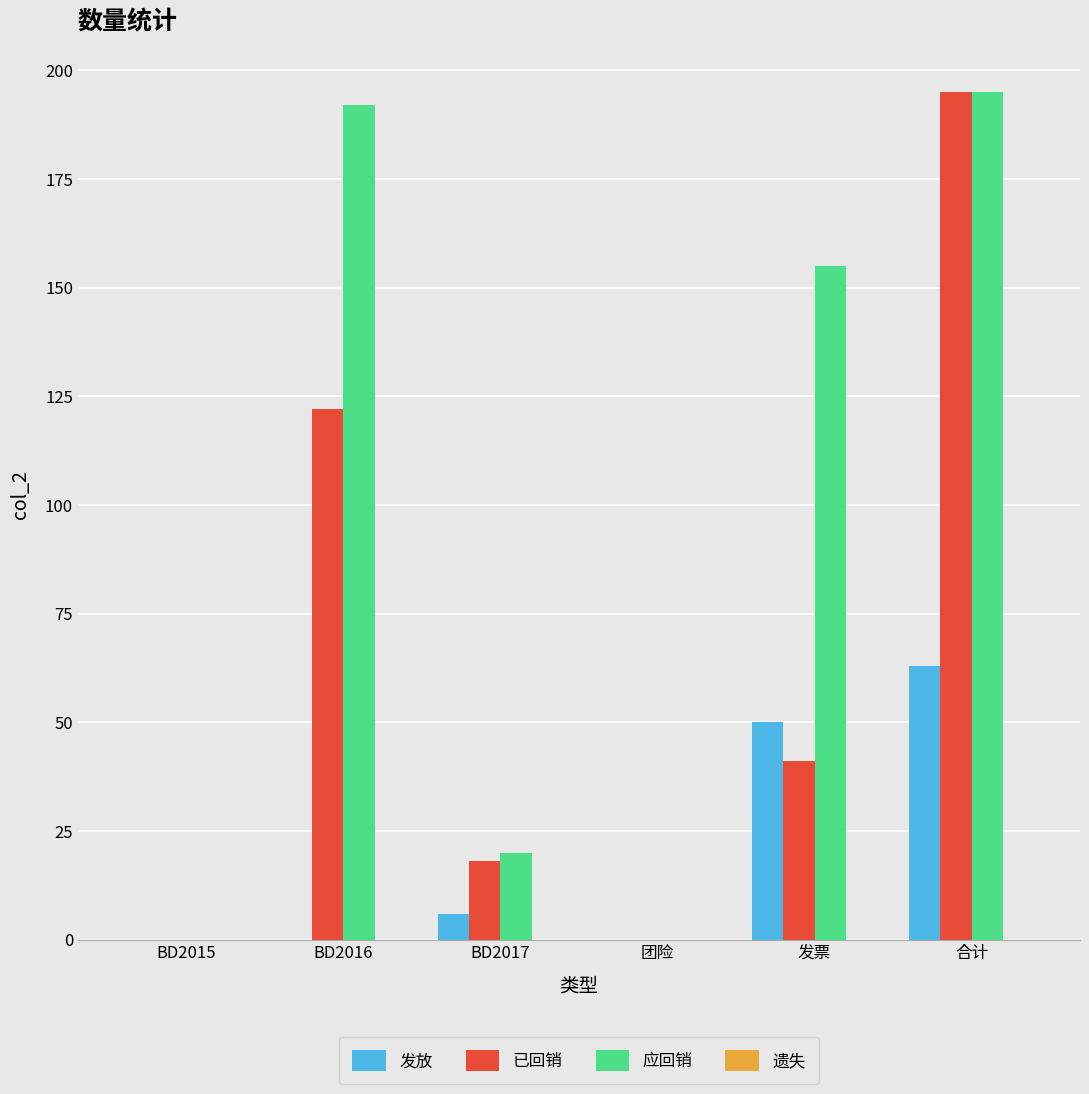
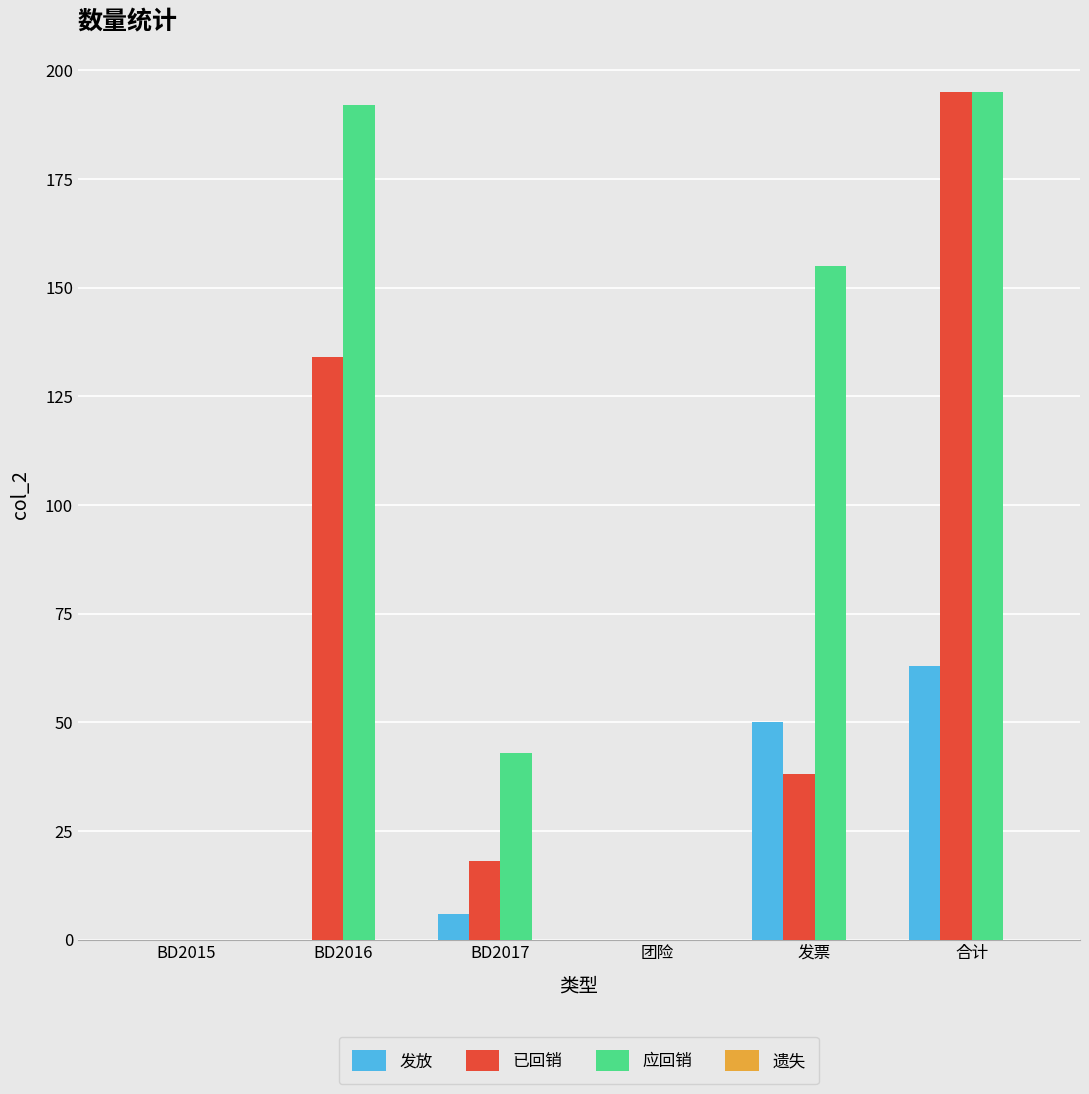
已回销, BD2016: 122 -> 134
应回销, BD2017: 20 -> 43
已回销, 发票: 41 -> 38
